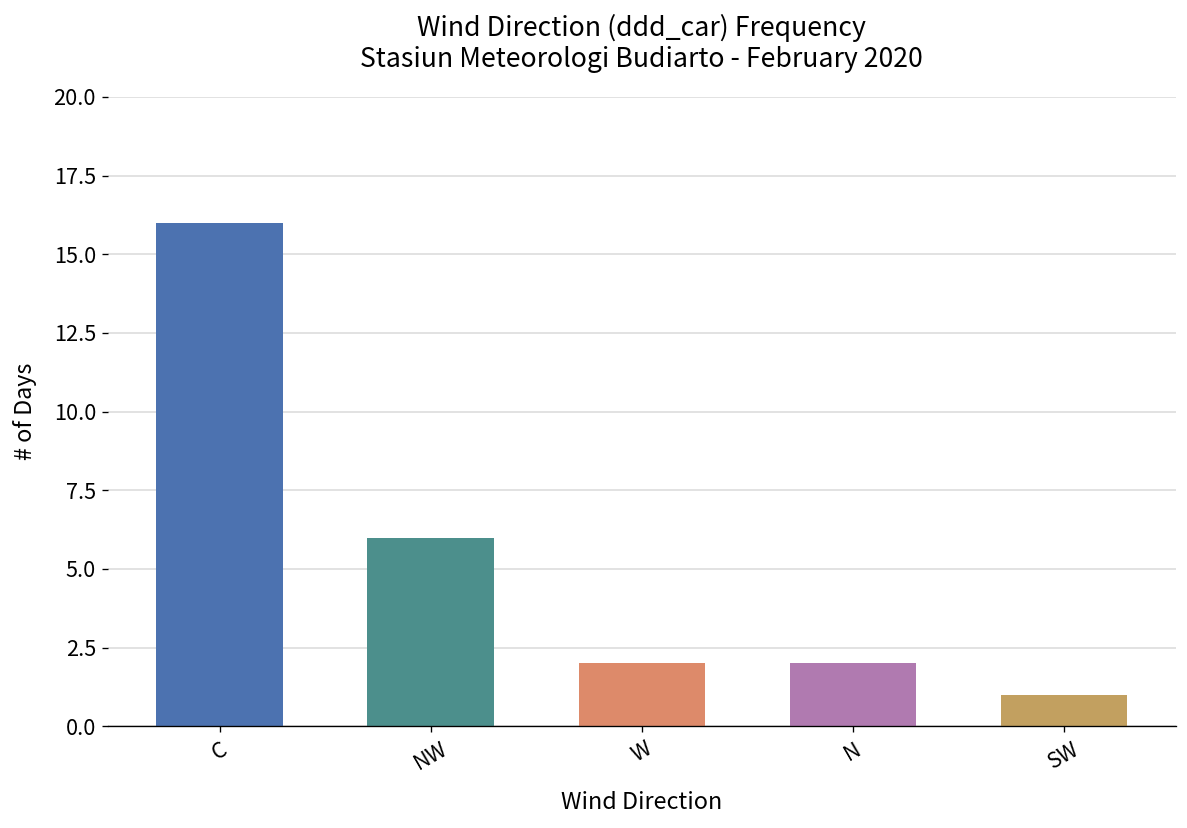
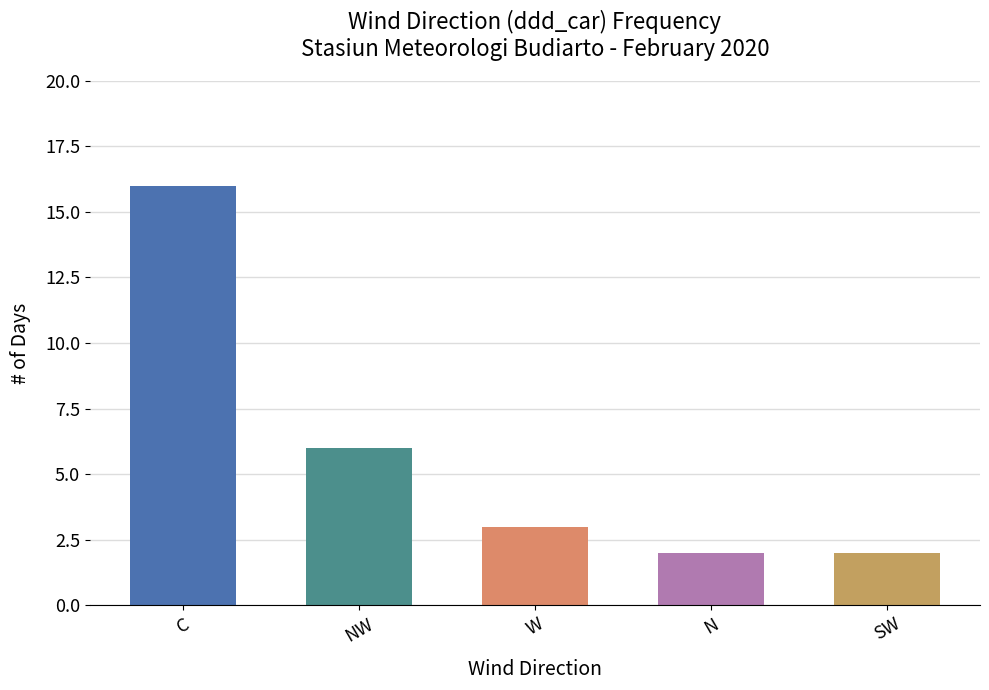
W: 2 -> 3
SW: 1 -> 2
